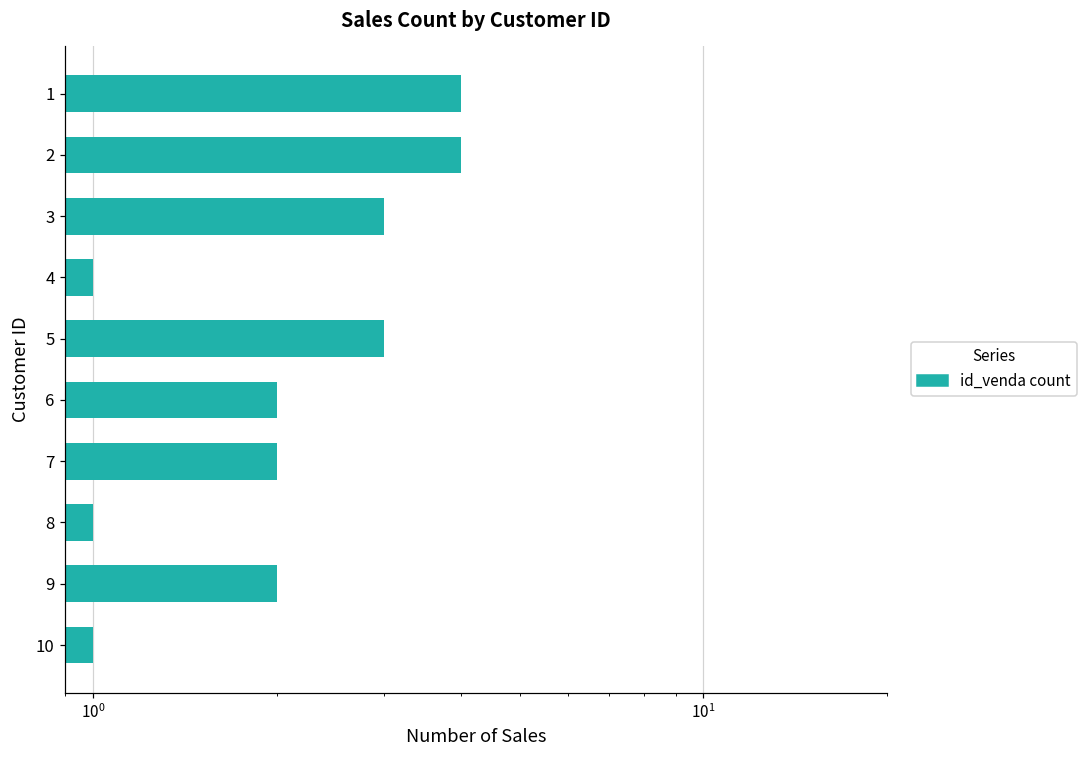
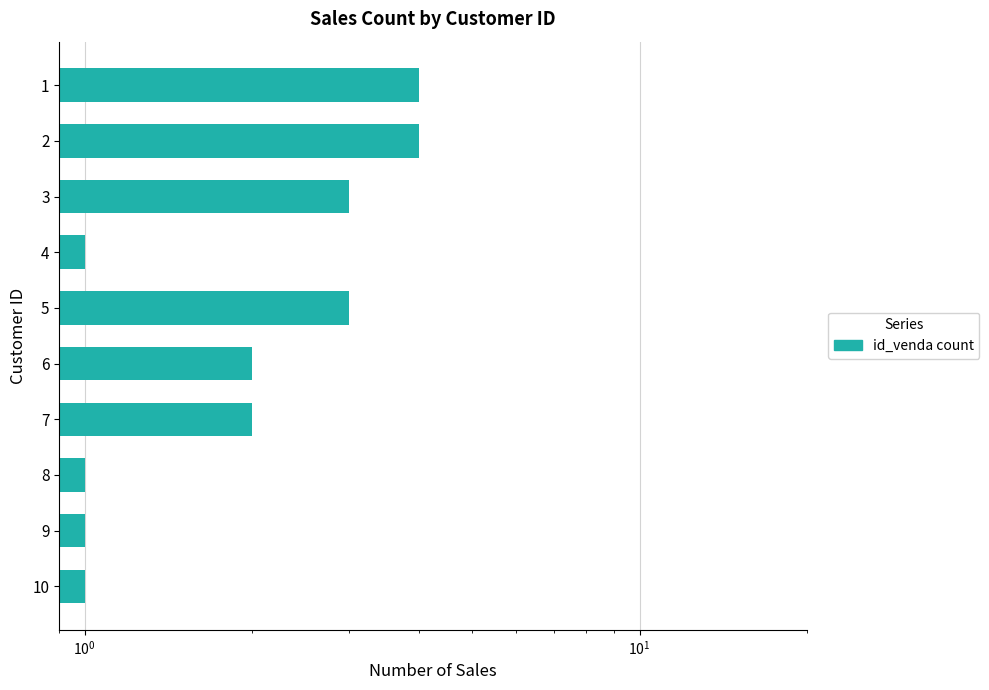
9: 2 -> 1
